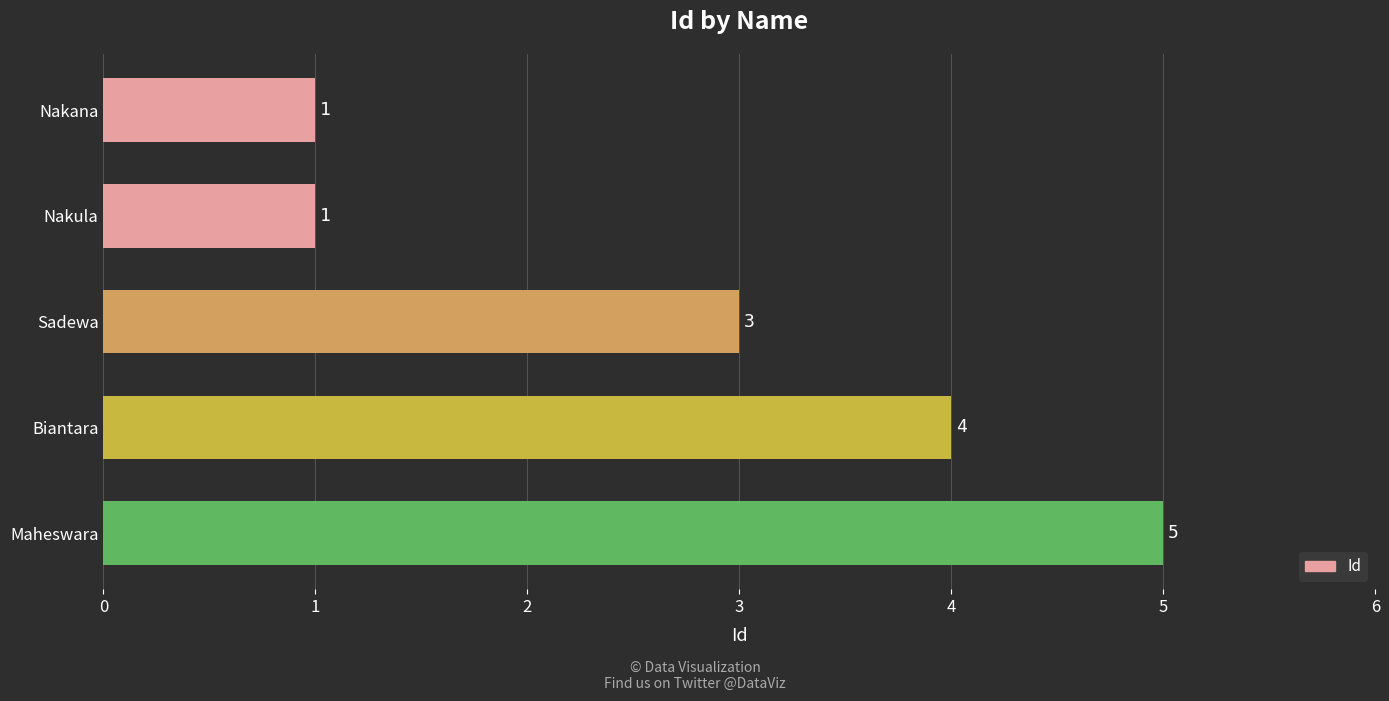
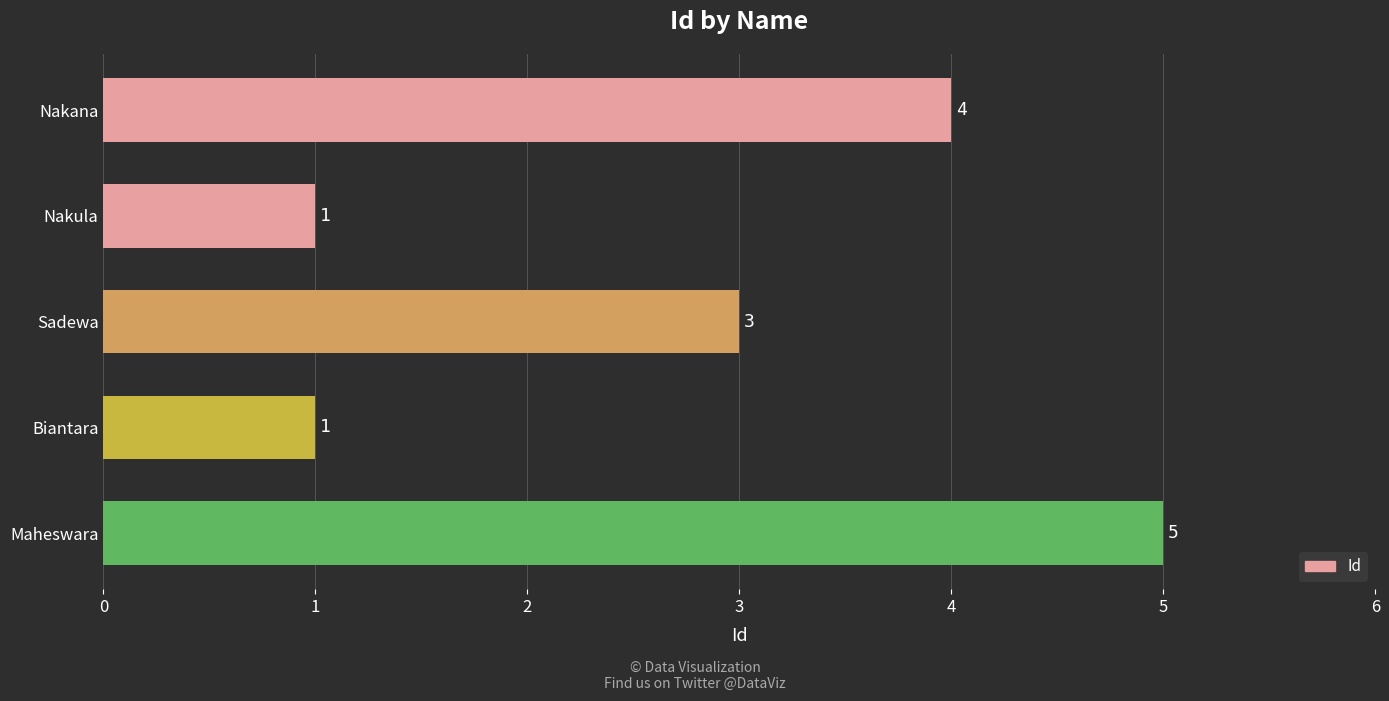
Nakana: 1 -> 4
Biantara: 4 -> 1
